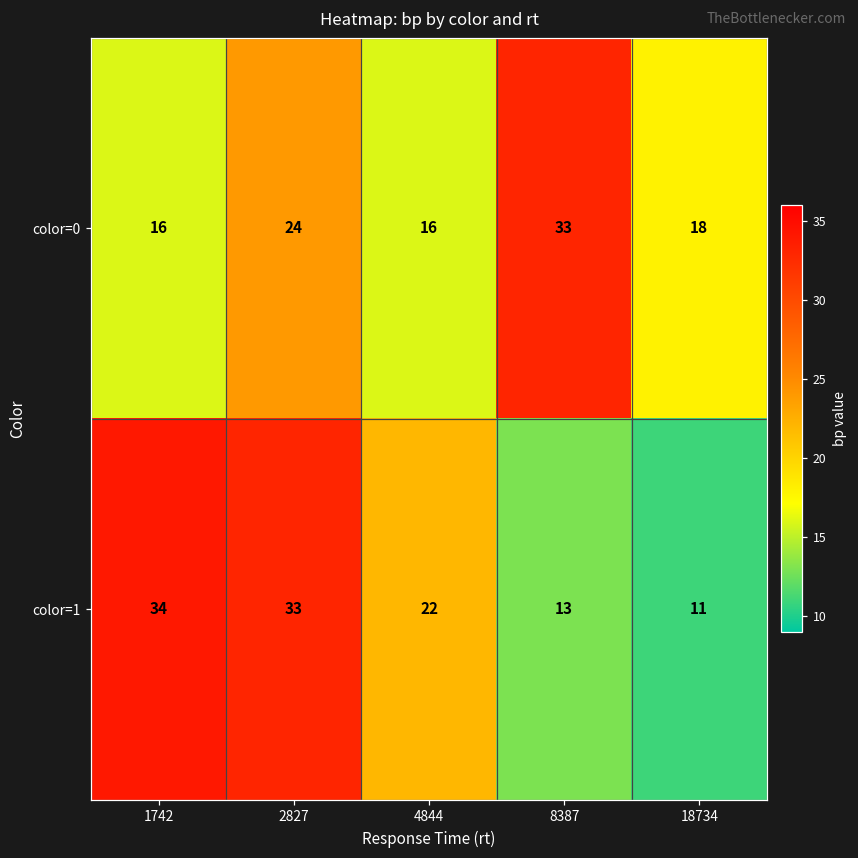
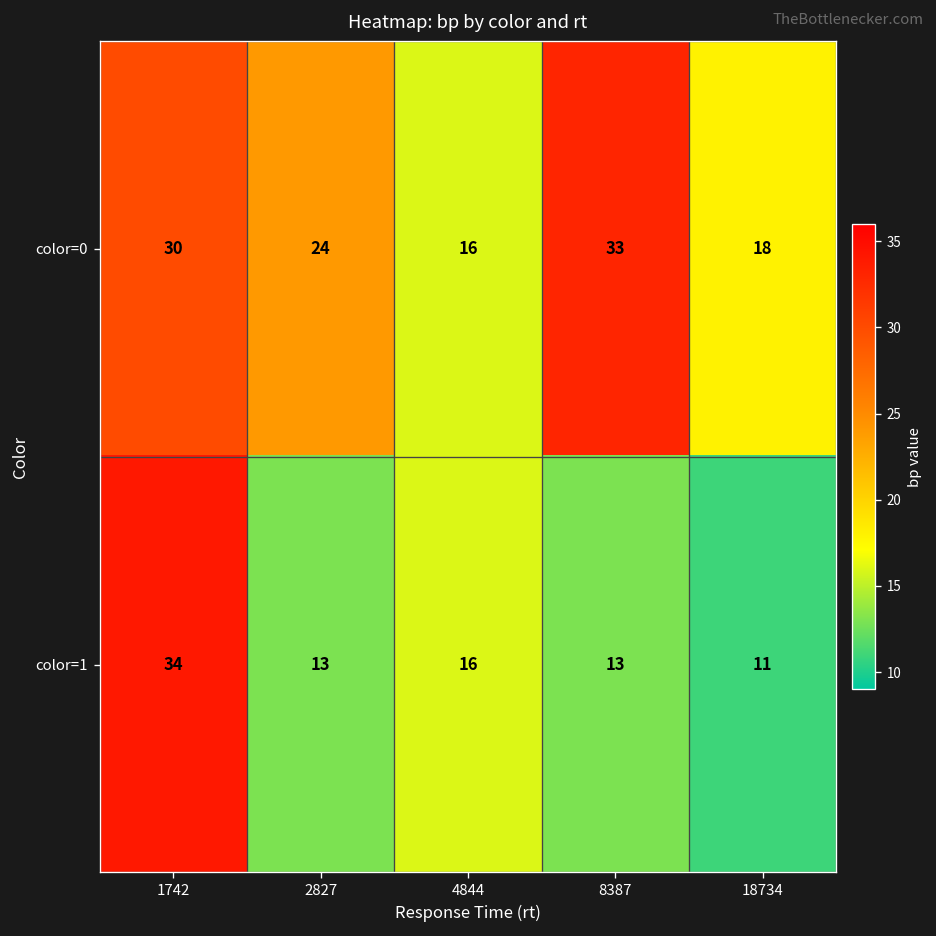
color=0, 1742: 16 -> 30
color=1, 2827: 33 -> 13
color=1, 4844: 22 -> 16
